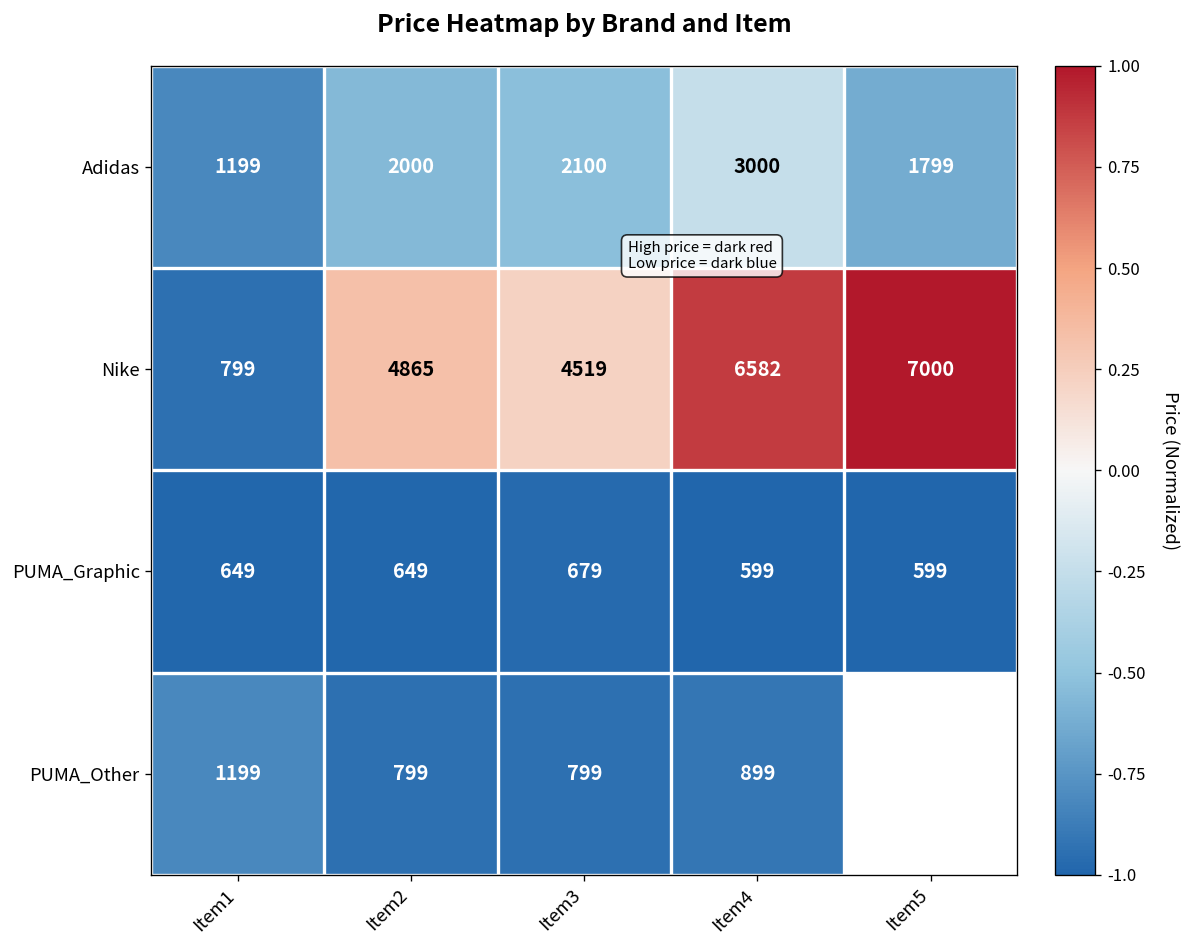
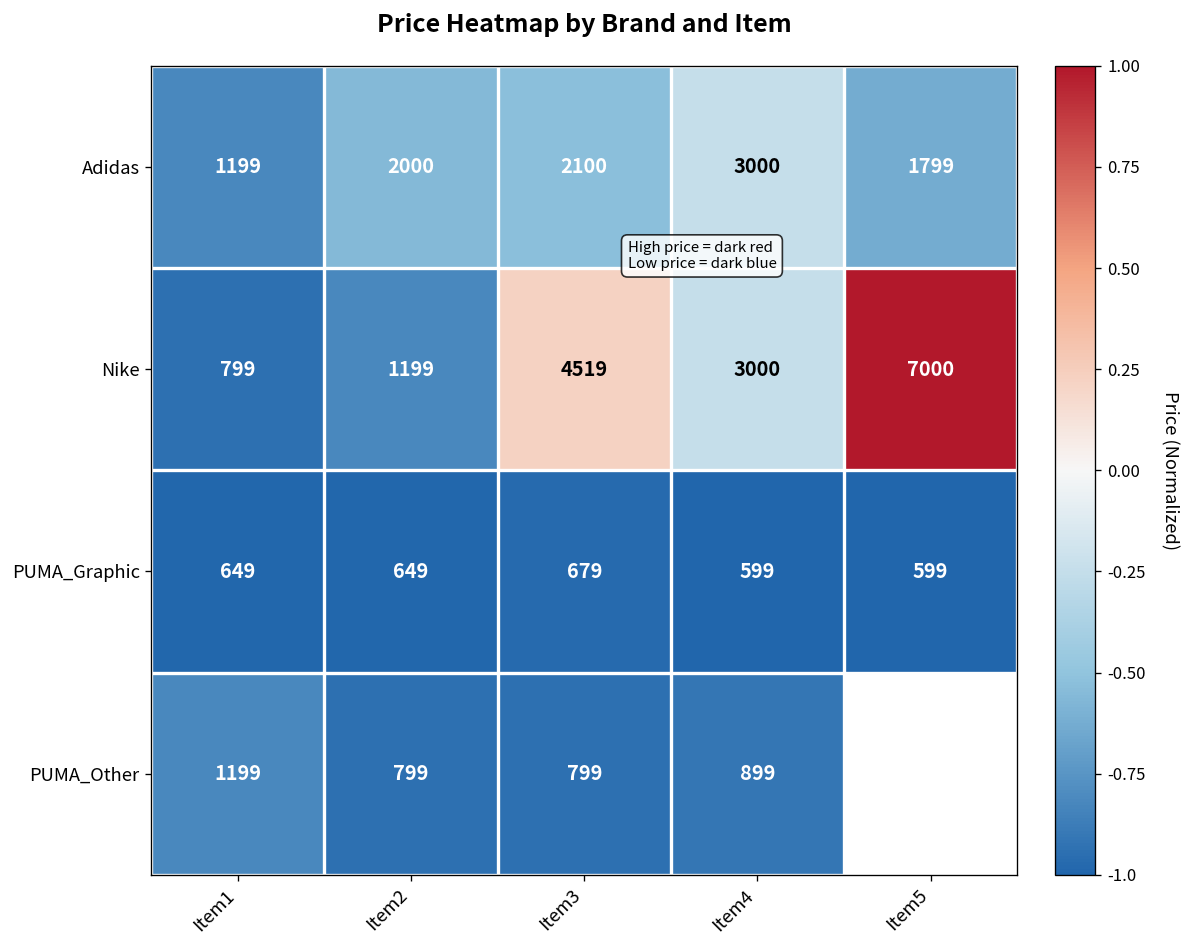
Nike, Item2: 4865 -> 1199
Nike, Item4: 6582 -> 3000
